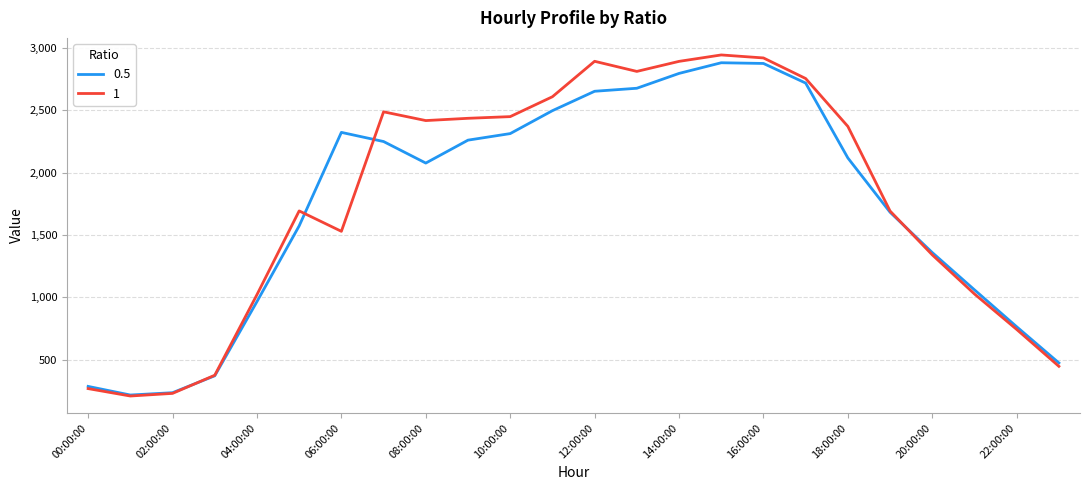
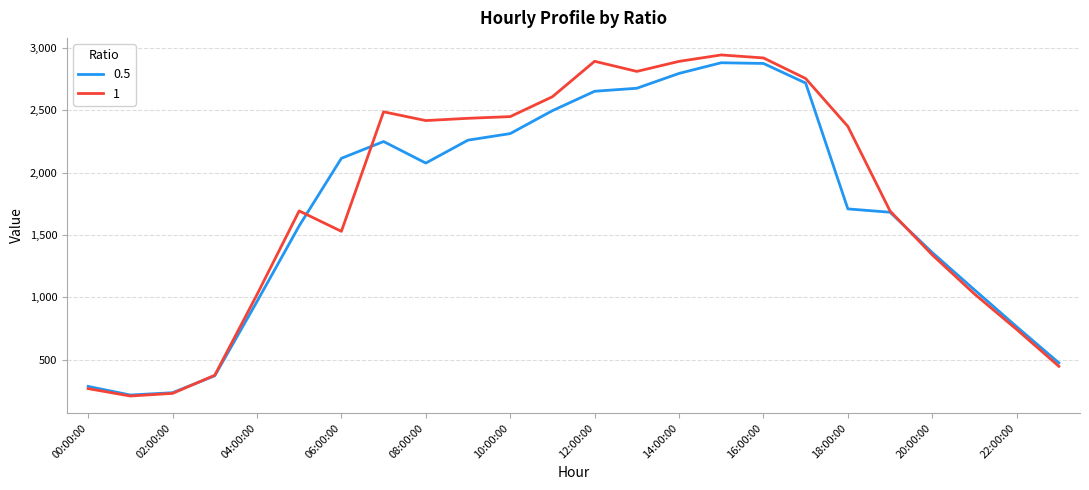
0.5, 06:00:00: 2,320 -> 2,110
0.5, 18:00:00: 2,120 -> 1,710
